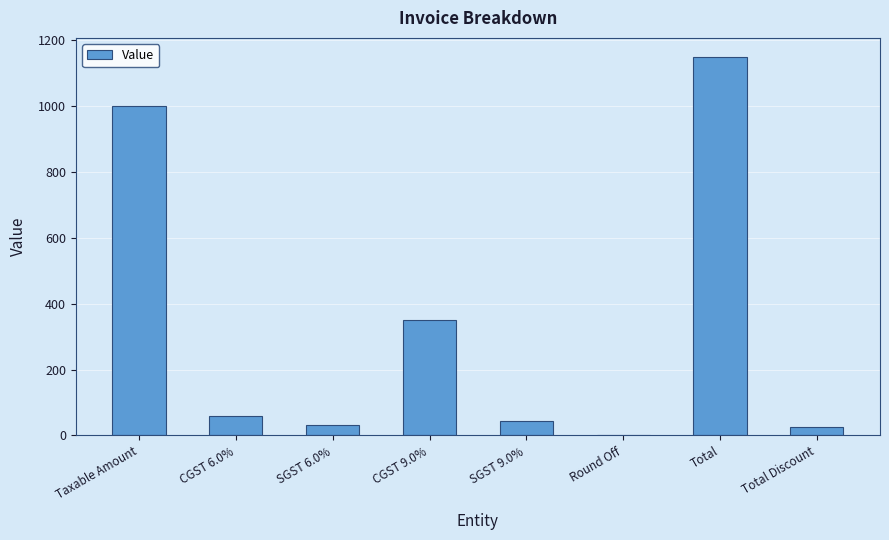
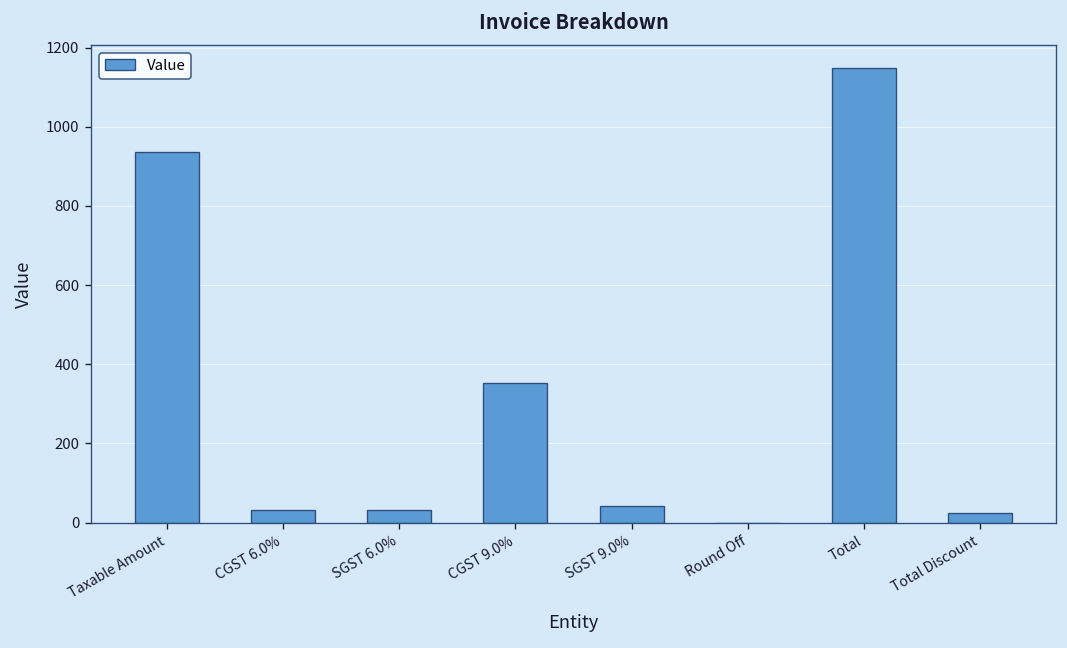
Taxable Amount: 1000 -> 940
CGST 6.0%: 60 -> 30
